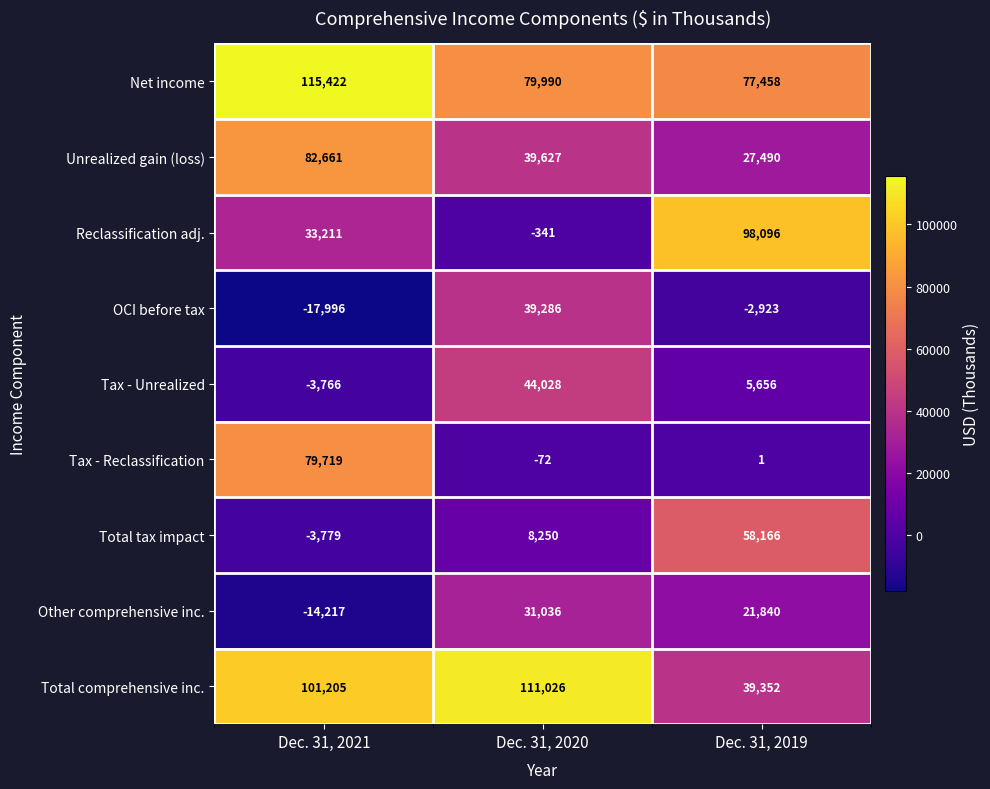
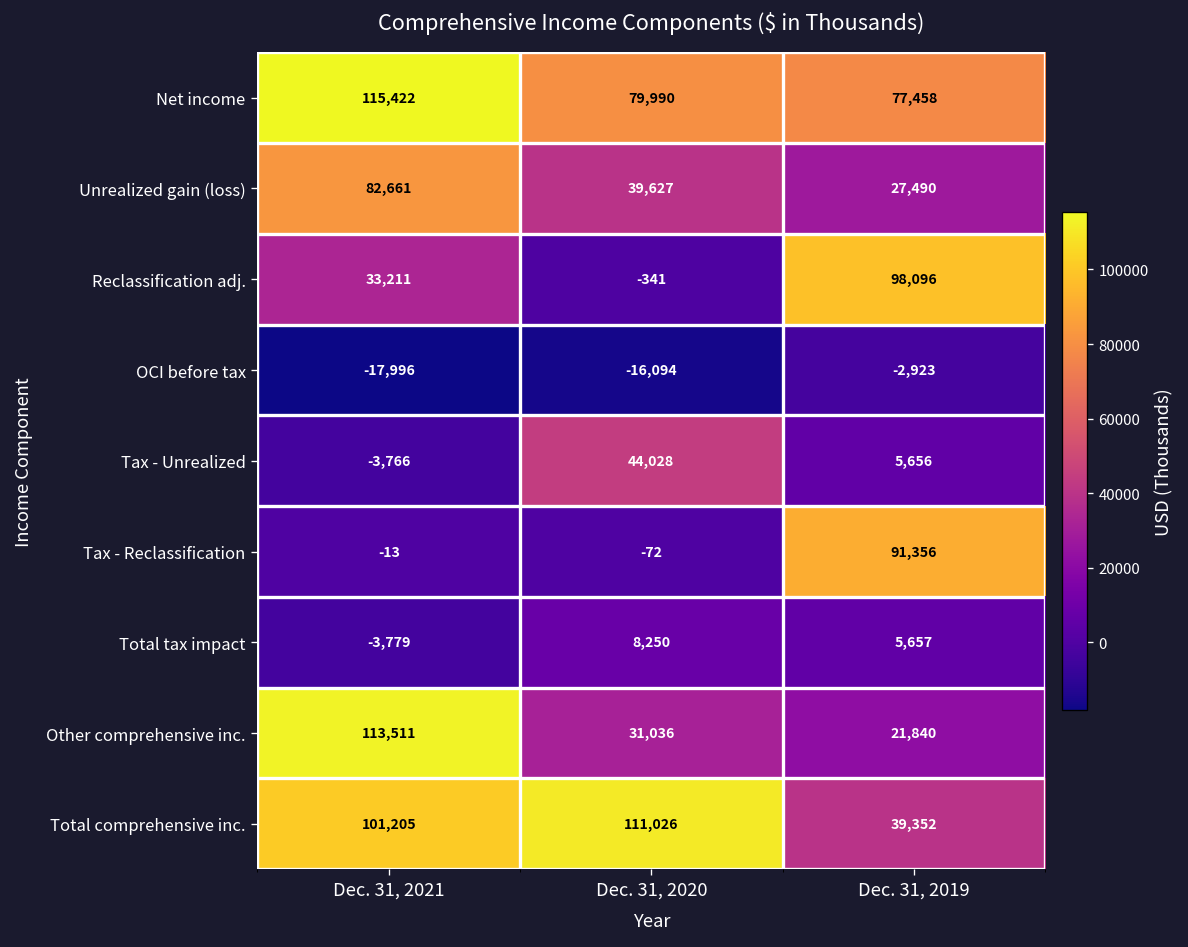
OCI before tax, Dec. 31, 2020: 39,286 -> -16,094
Tax - Reclassification, Dec. 31, 2021: 79,719 -> -13
Tax - Reclassification, Dec. 31, 2019: 1 -> 91,356
Total tax impact, Dec. 31, 2019: 58,166 -> 5,657
Other comprehensive inc., Dec. 31, 2021: -14,217 -> 113,511
